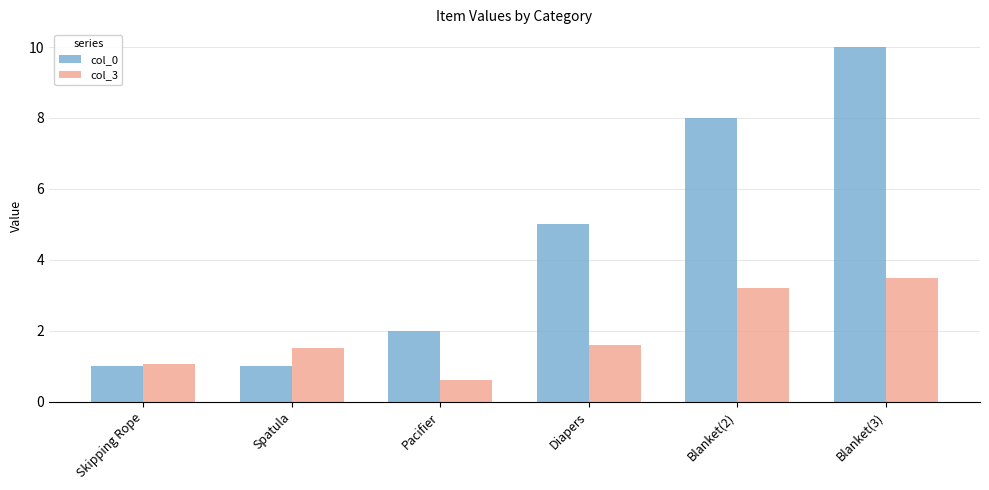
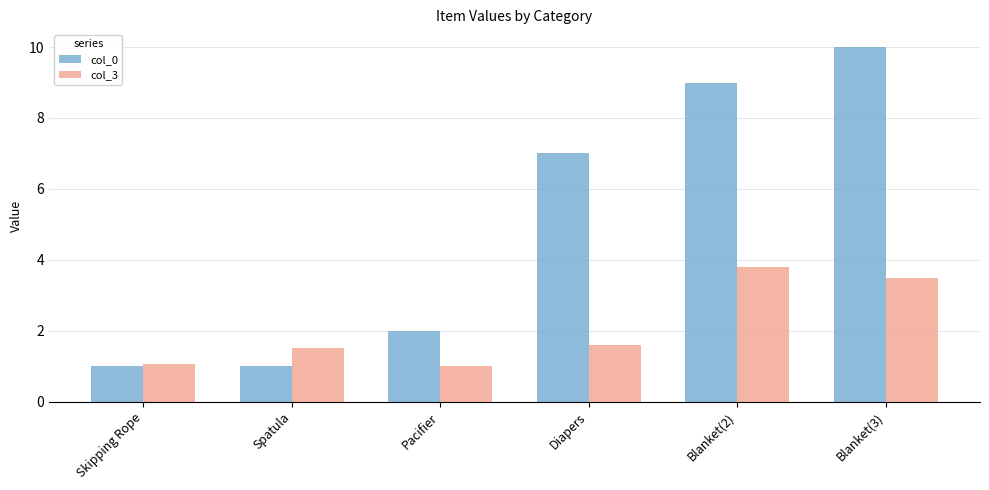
col_3, Pacifier: 0.6 -> 1.0
col_0, Diapers: 5 -> 7
col_0, Blanket(2): 8 -> 9
col_3, Blanket(2): 3.2 -> 3.8
